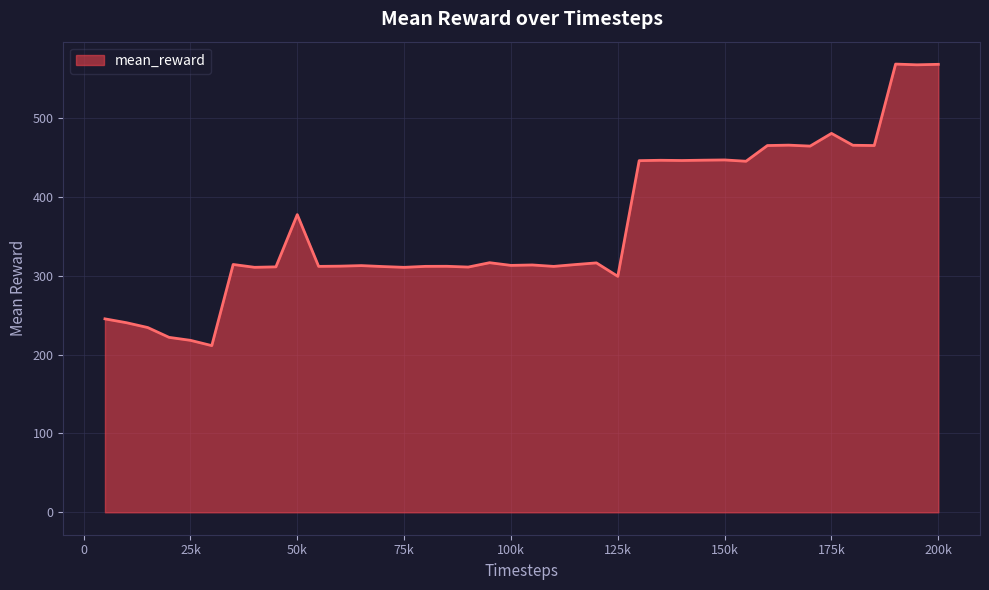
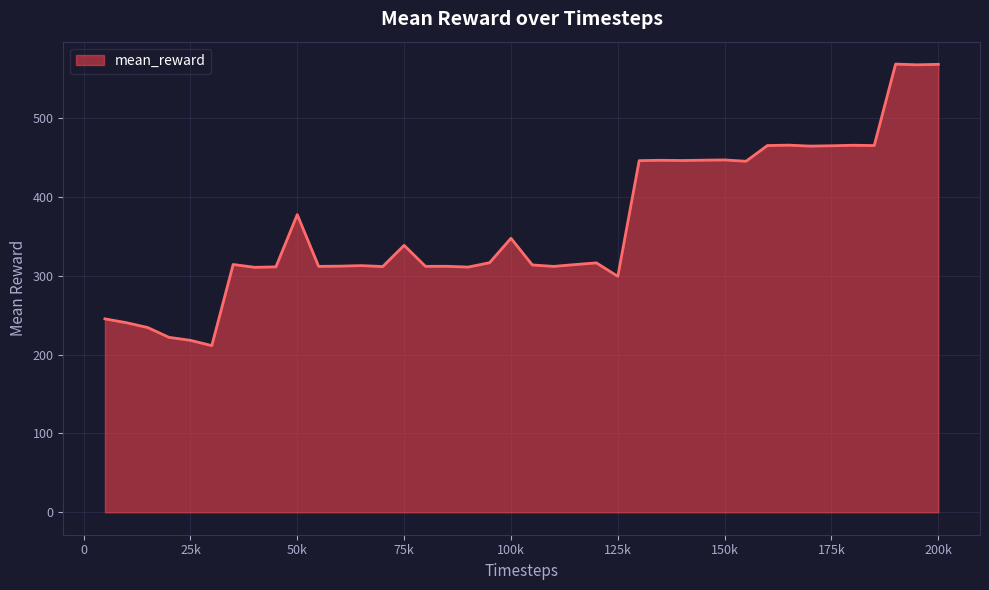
75k: 310 -> 340
100k: 310 -> 350
175k: 480 -> 470
